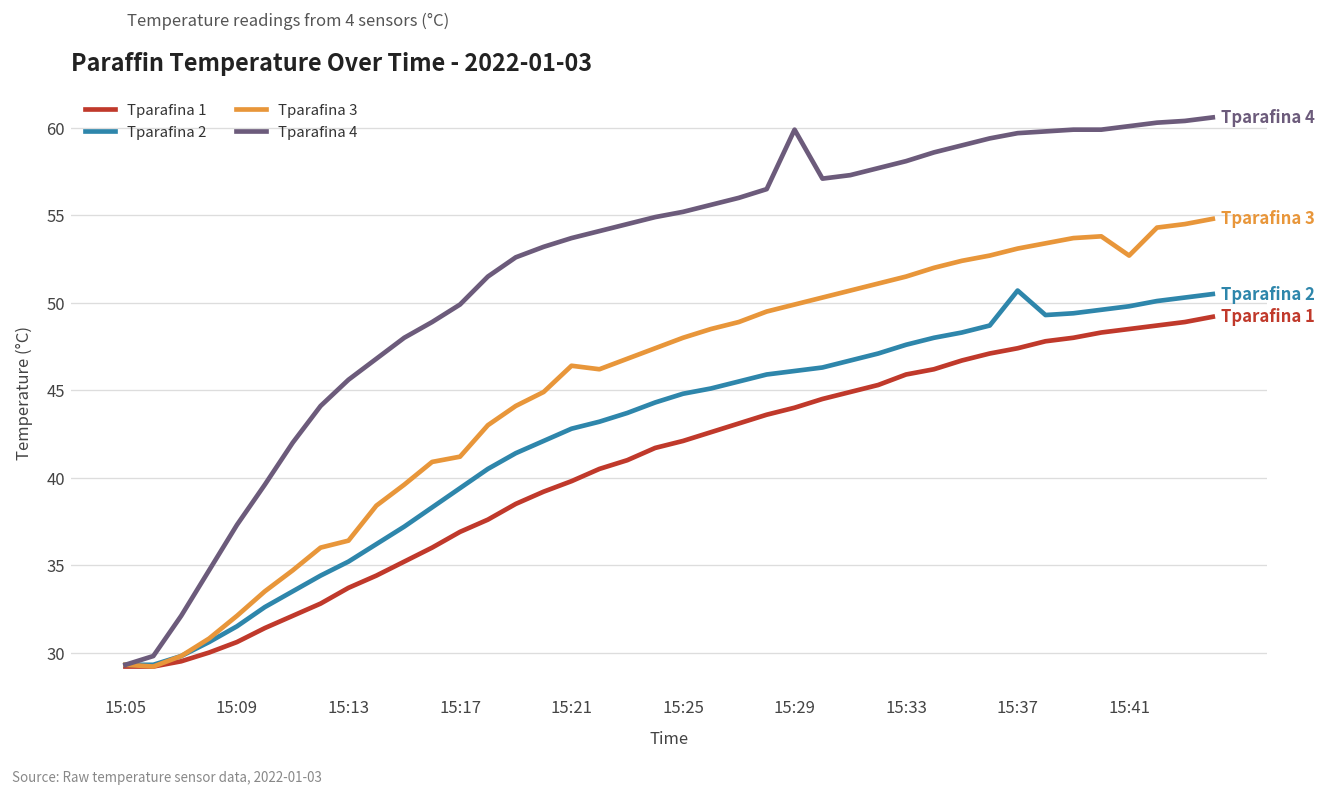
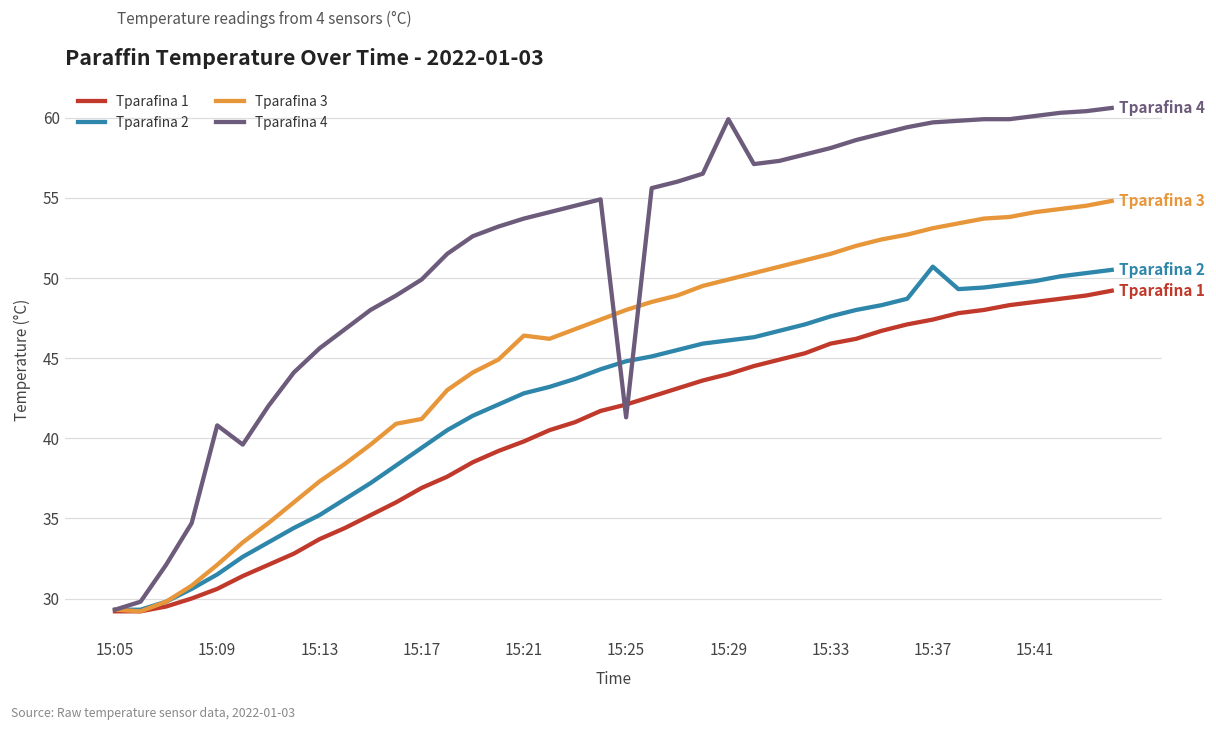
Tparafina 4, 15:09: 37.3 -> 40.8
Tparafina 3, 15:13: 36.4 -> 37.3
Tparafina 4, 15:25: 55.2 -> 41.3
Tparafina 3, 15:41: 52.7 -> 54.1
